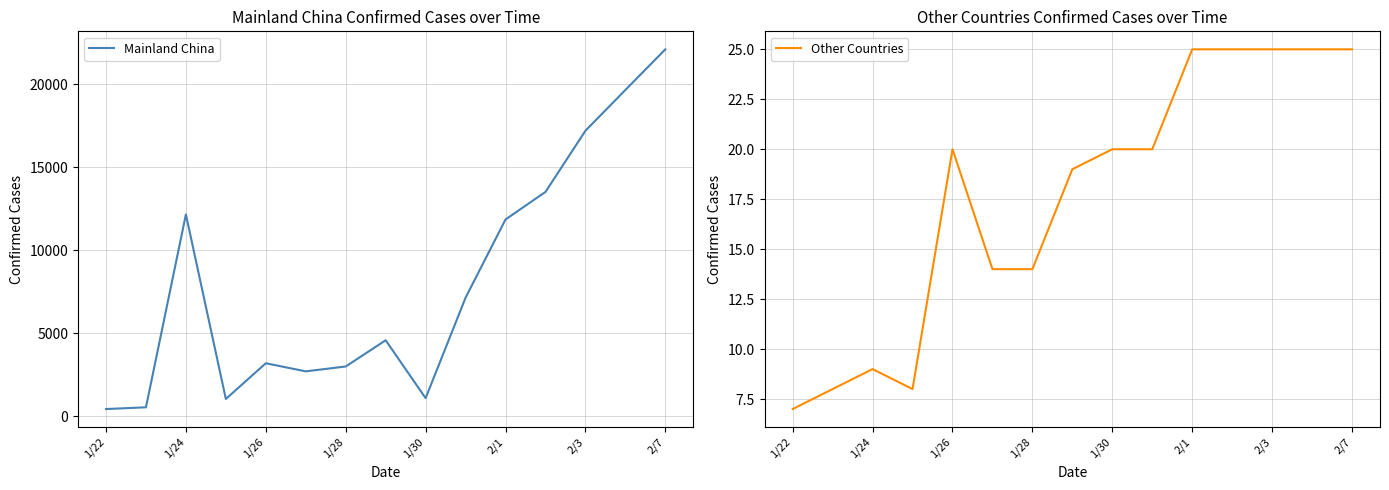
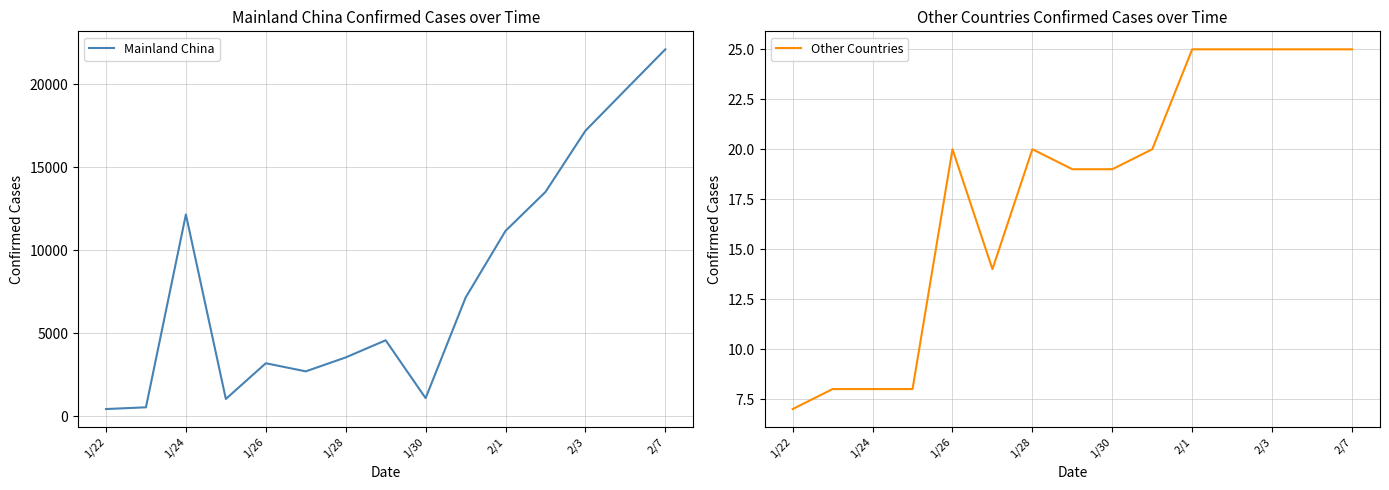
Mainland China Confirmed Cases over Time, 1/28: 3000 -> 3600
Mainland China Confirmed Cases over Time, 2/1: 11900 -> 11200
Other Countries Confirmed Cases over Time, 1/24: 9 -> 8
Other Countries Confirmed Cases over Time, 1/28: 14 -> 20
Other Countries Confirmed Cases over Time, 1/30: 20 -> 19
